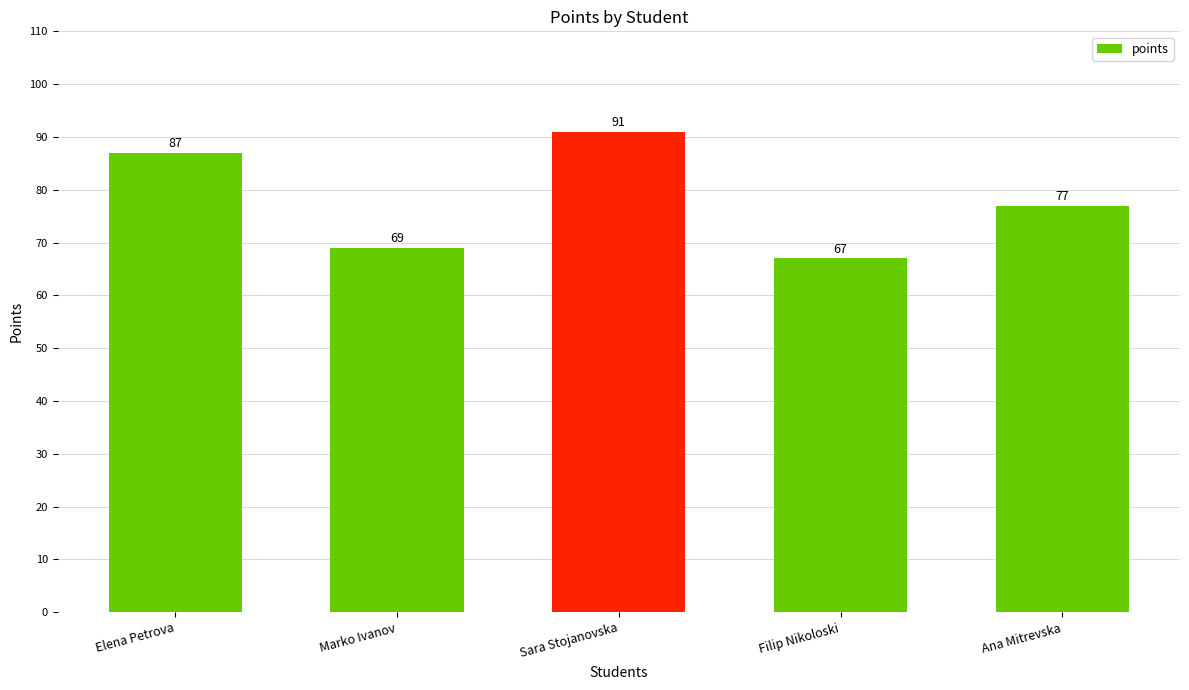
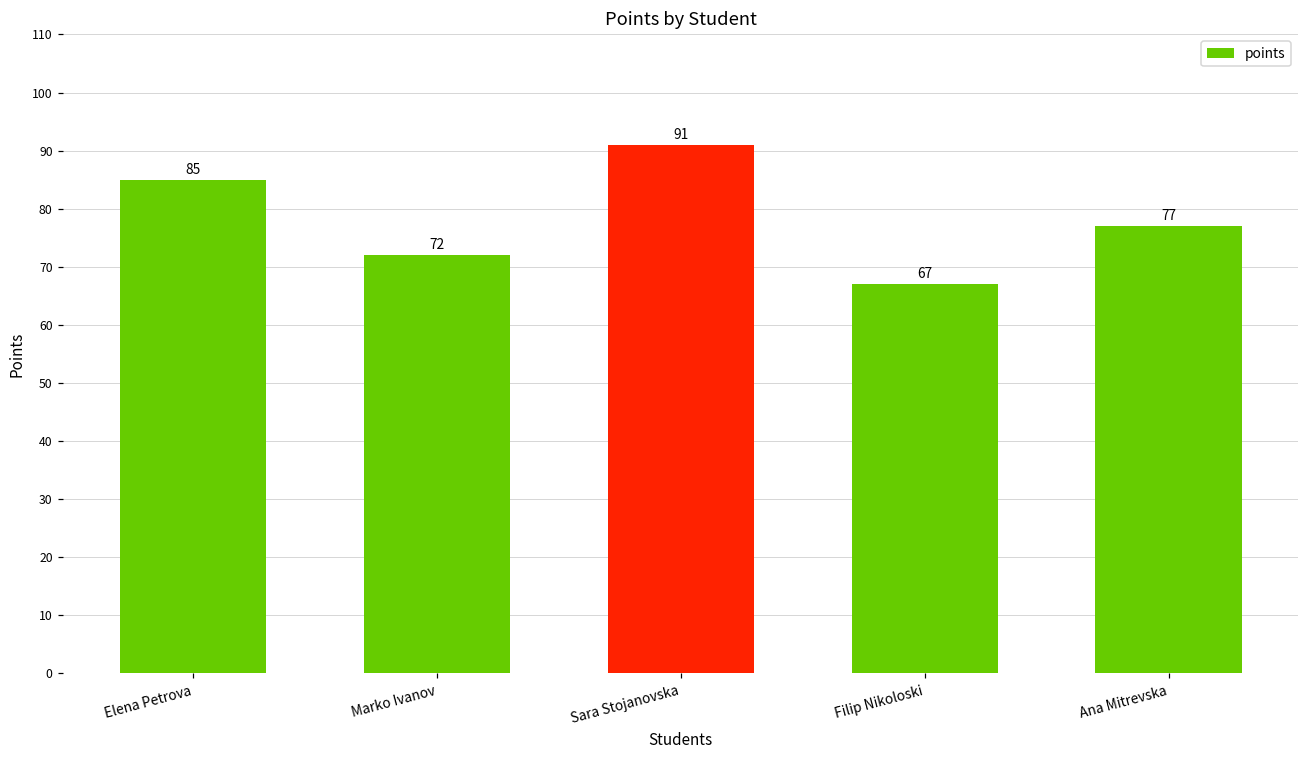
Elena Petrova: 87 -> 85
Marko Ivanov: 69 -> 72
